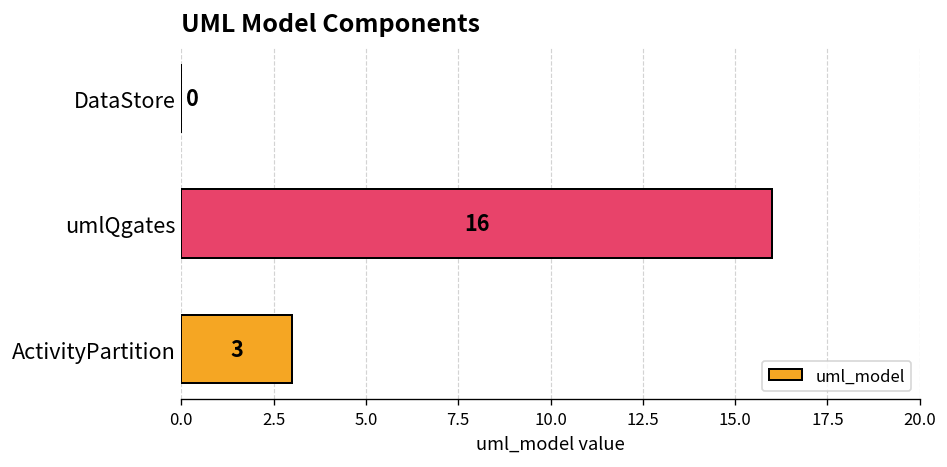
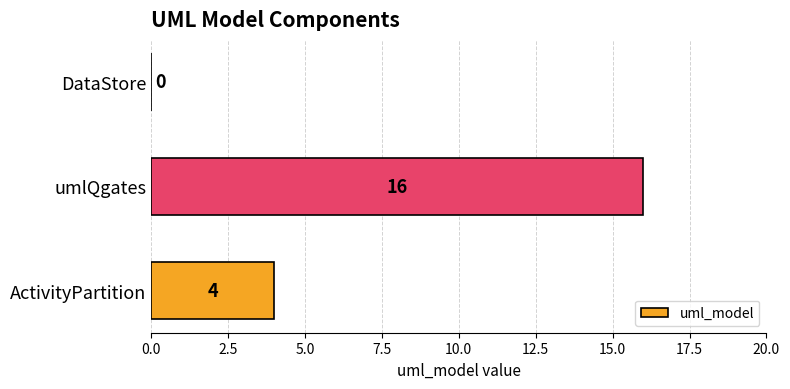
ActivityPartition: 3 -> 4
